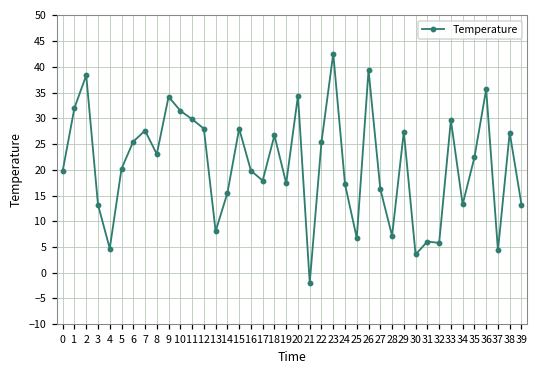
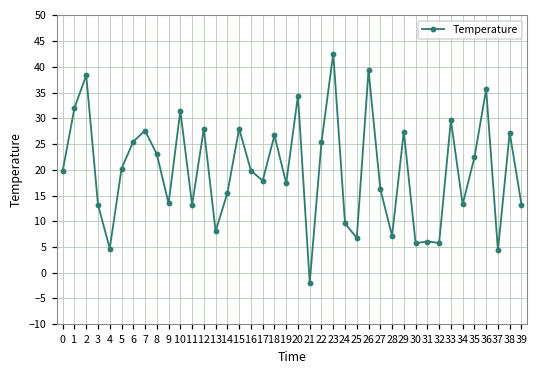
9: 34 -> 13
11: 30 -> 13
24: 17 -> 10
30: 4 -> 6
